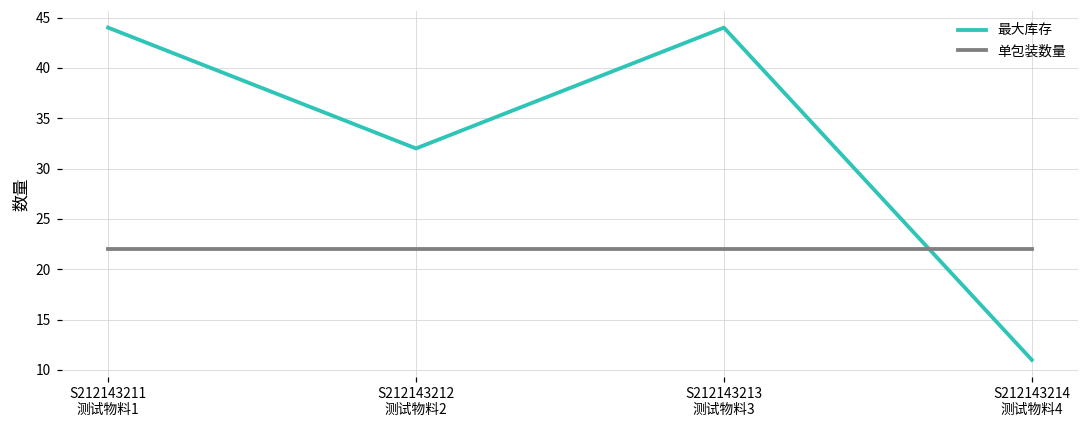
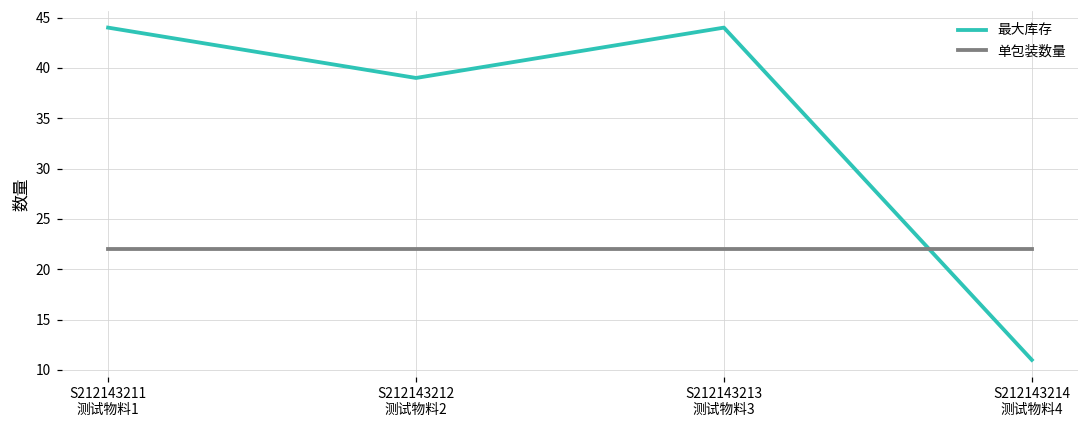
最大库存, S212143212 测试物料2: 32 -> 39
